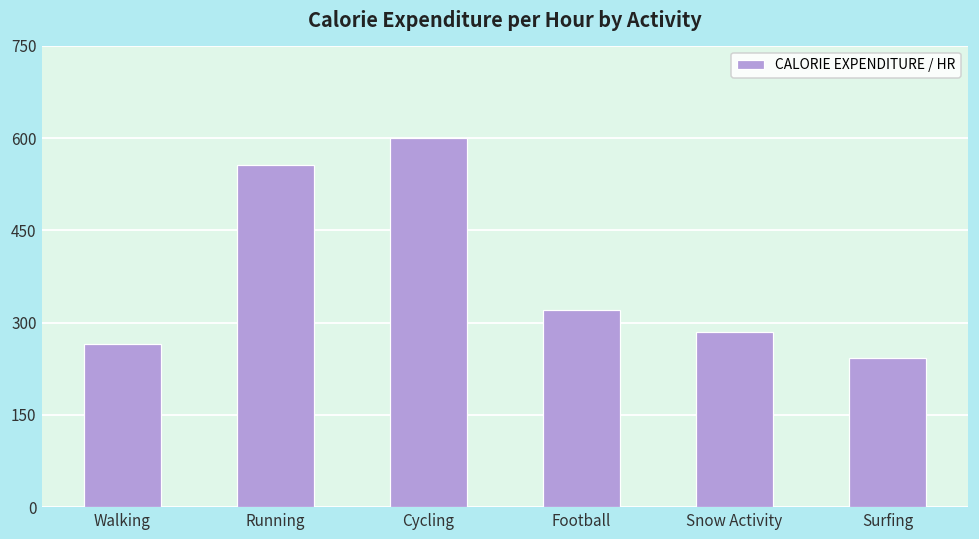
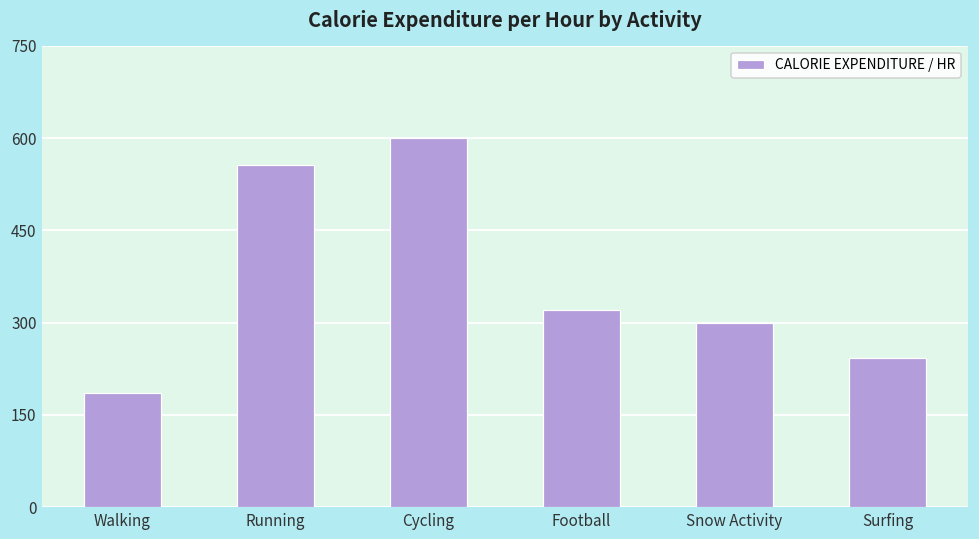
Walking: 270 -> 190
Snow Activity: 290 -> 300
